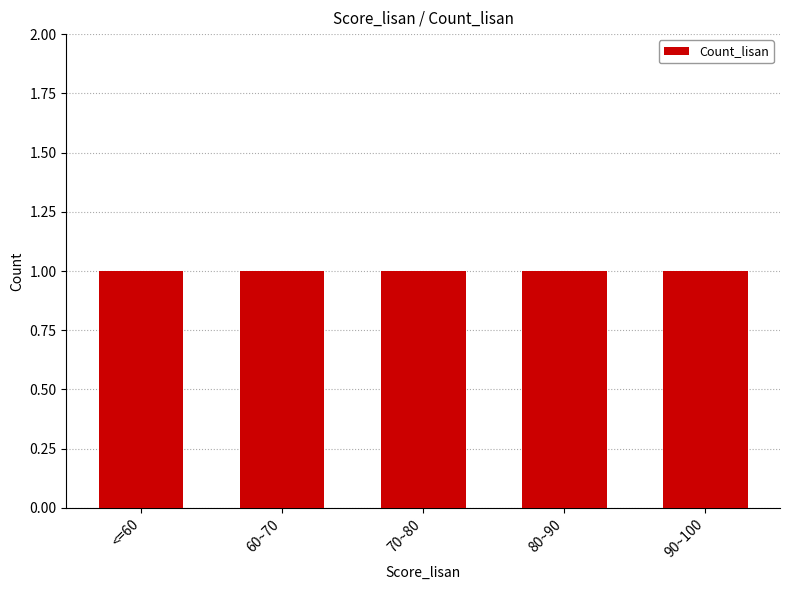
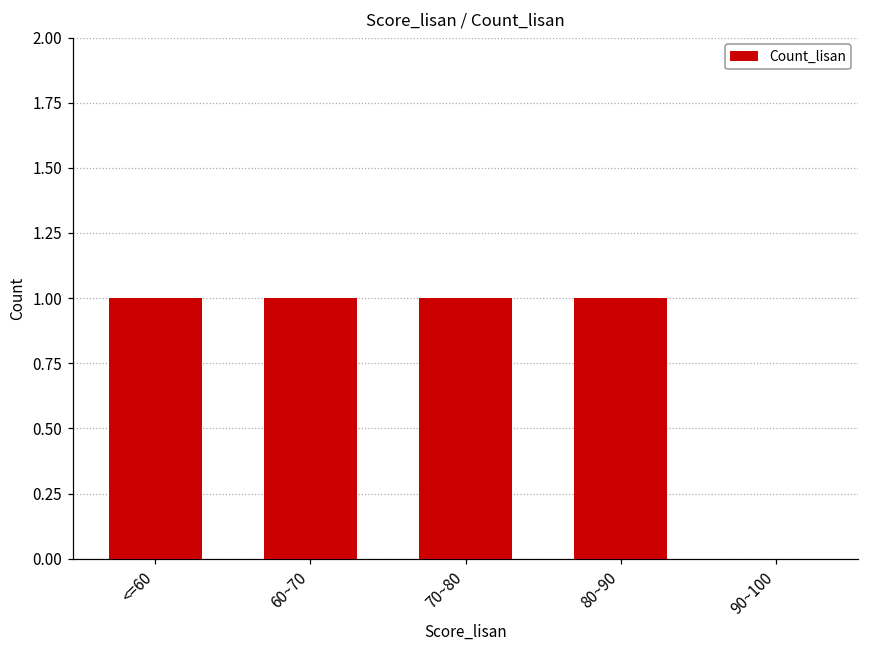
90~100: 1 -> 0
